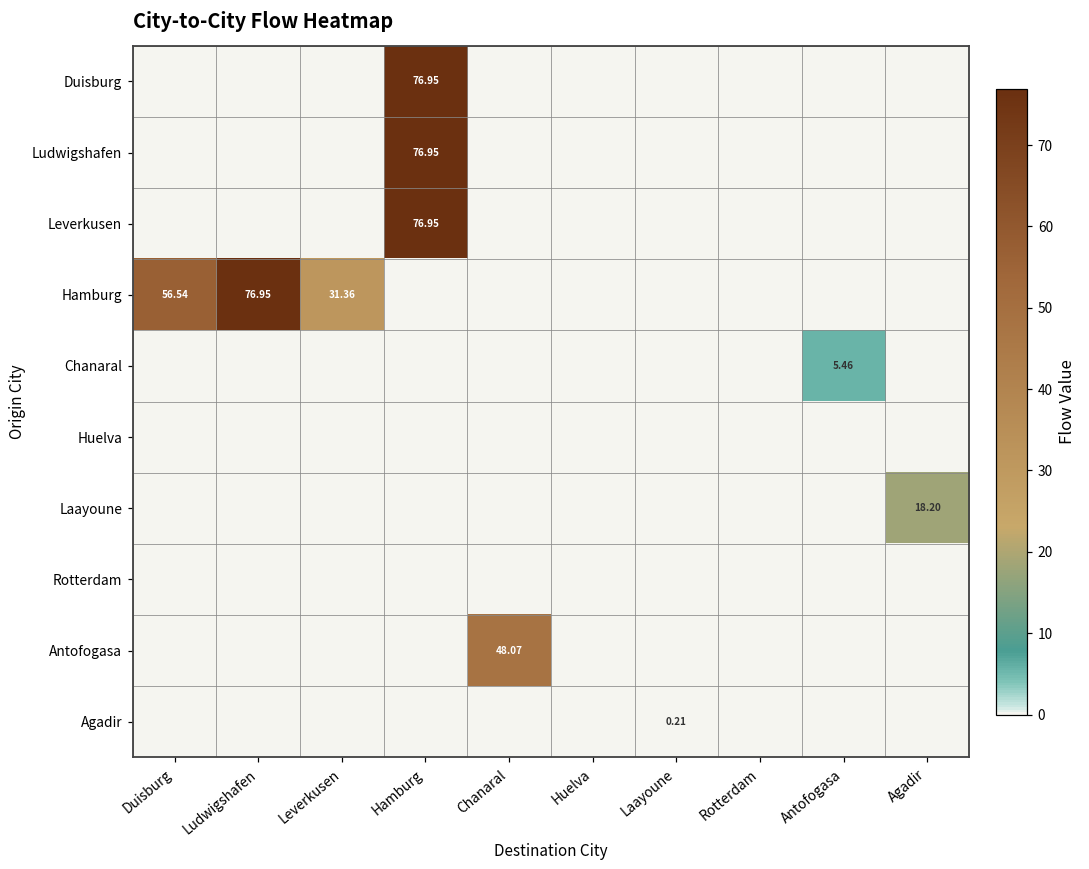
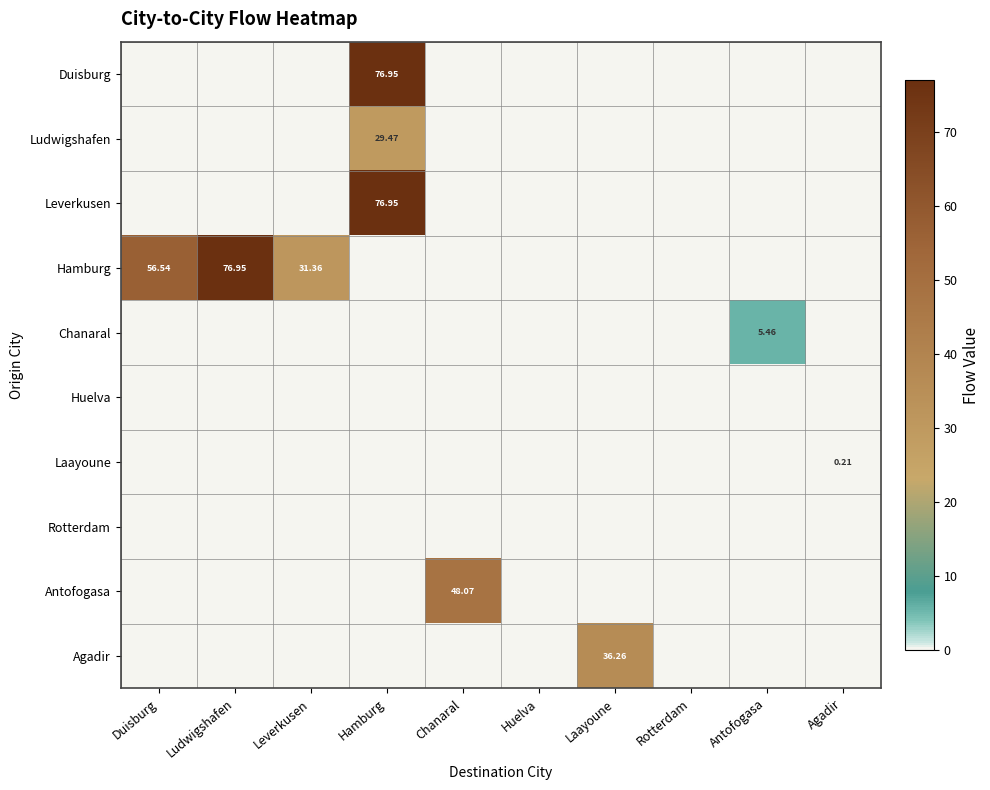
Ludwigshafen, Hamburg: 76.95 -> 29.47
Laayoune, Agadir: 18.20 -> 0.21
Agadir, Laayoune: 0.21 -> 36.26
